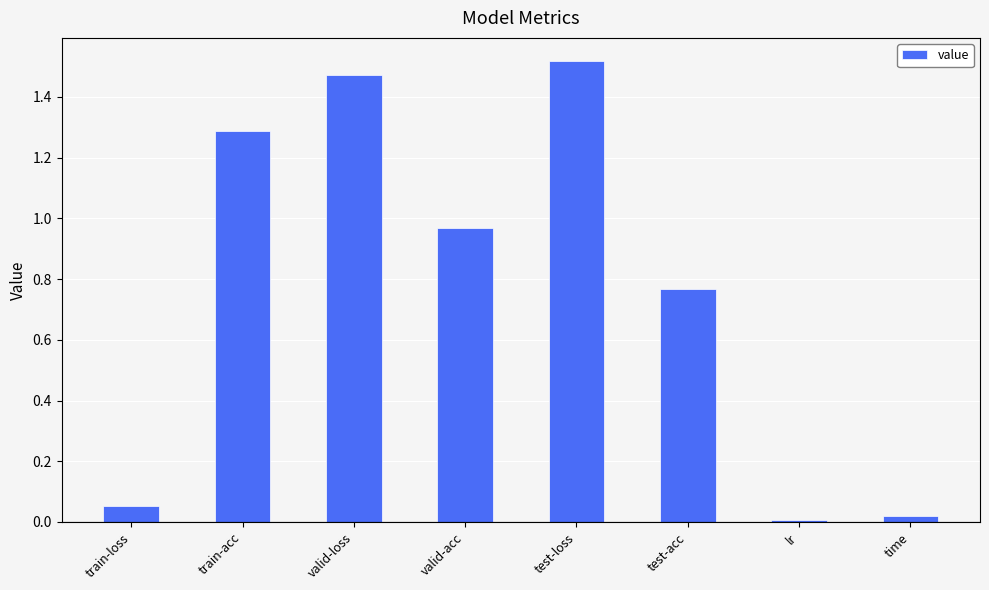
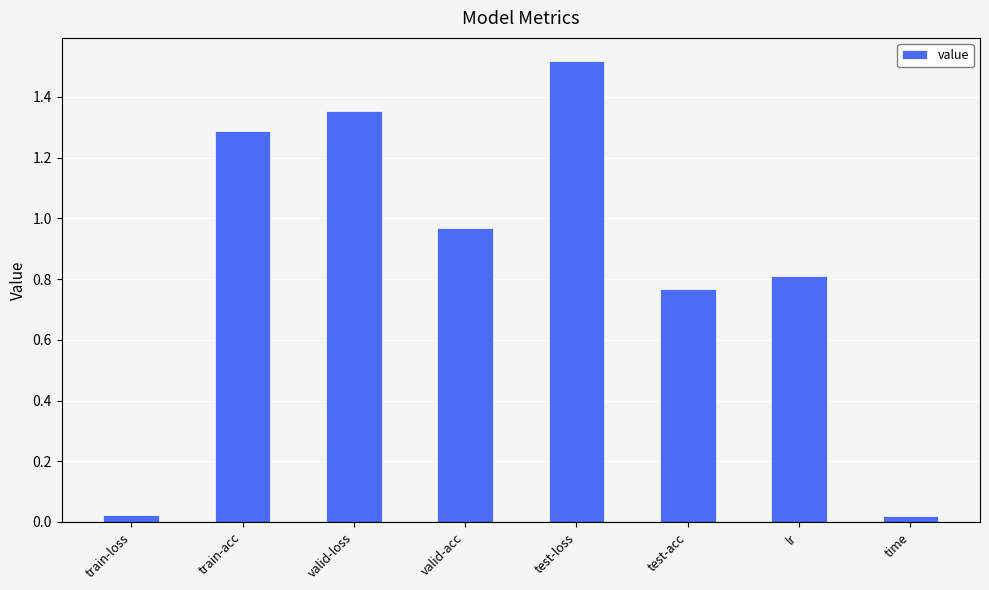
train-loss: 0.05 -> 0.02
valid-loss: 1.47 -> 1.35
lr: 0.01 -> 0.81
